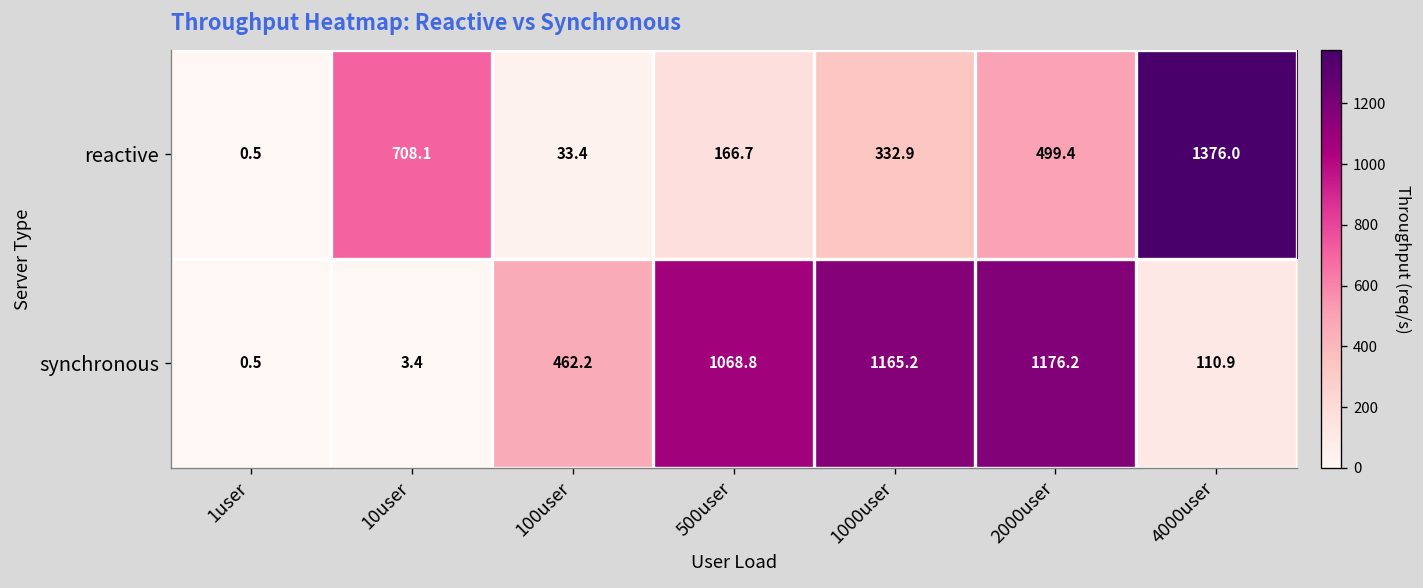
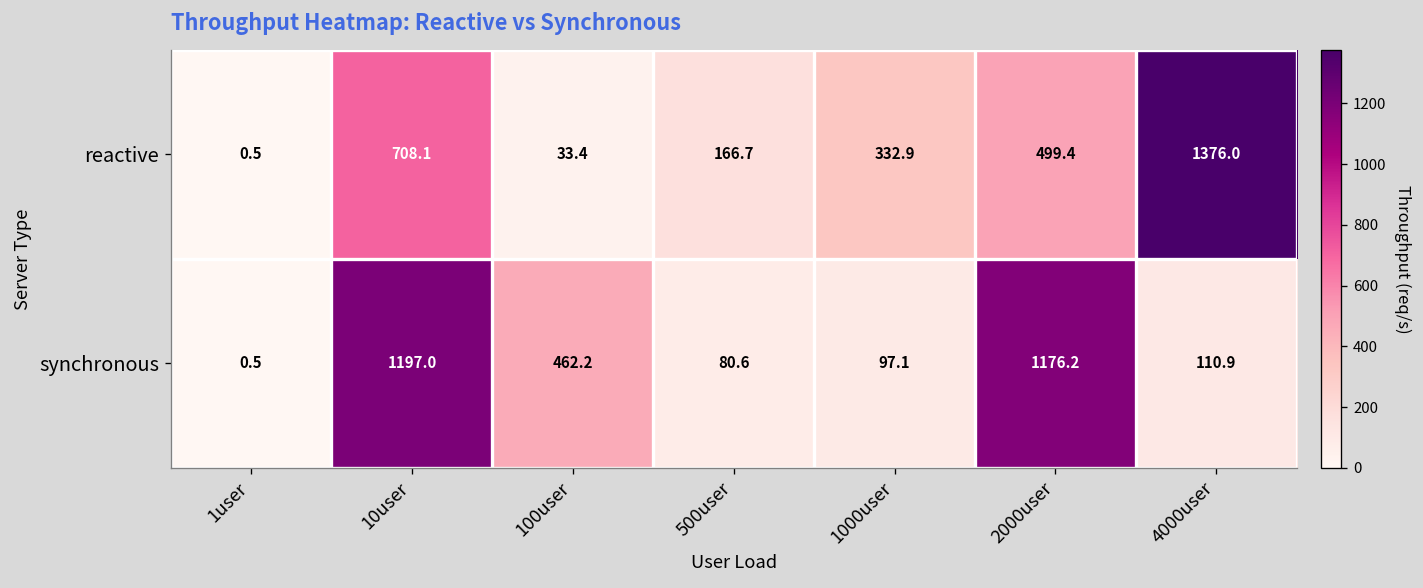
synchronous, 10user: 3.4 -> 1197.0
synchronous, 500user: 1068.8 -> 80.6
synchronous, 1000user: 1165.2 -> 97.1
